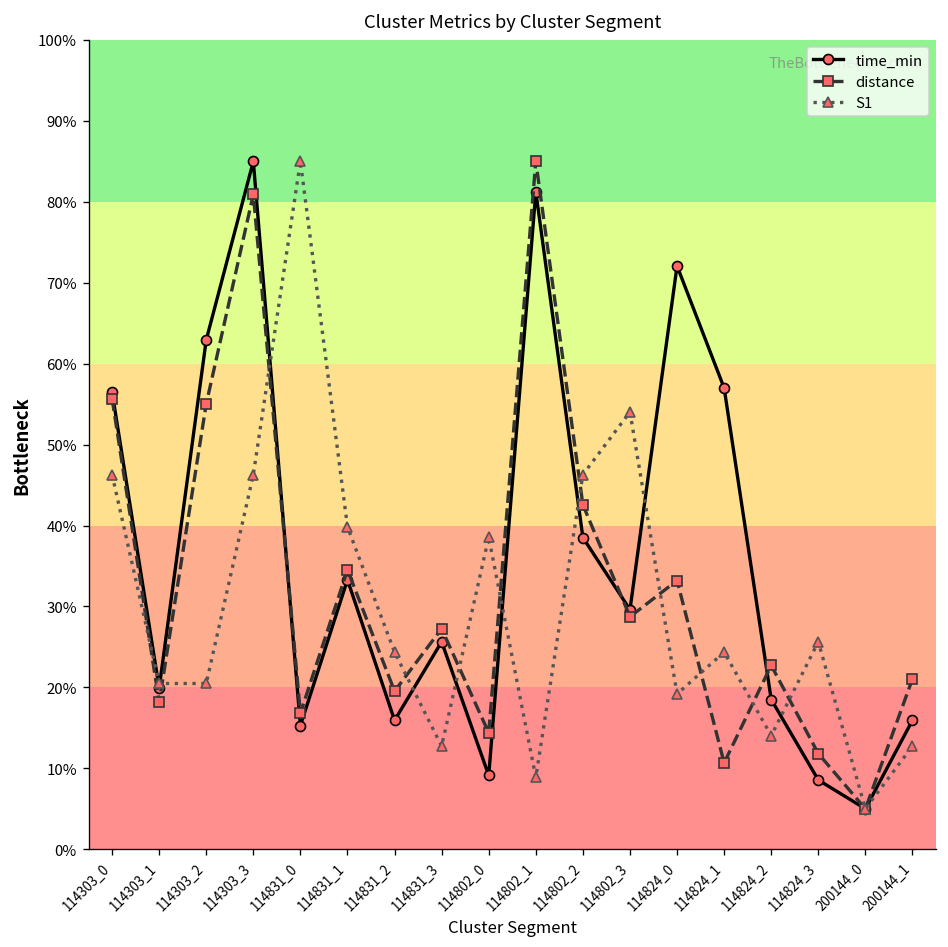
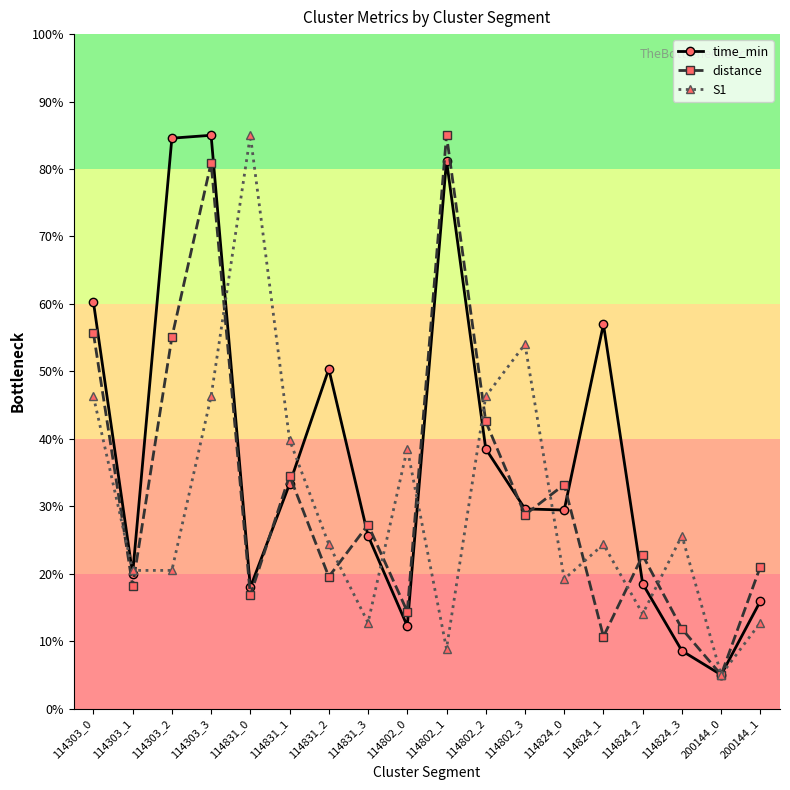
time_min, 114303_0: 57% -> 60%
time_min, 114303_2: 63% -> 85%
time_min, 114831_0: 15% -> 18%
time_min, 114831_2: 16% -> 50%
time_min, 114802_0: 9% -> 12%
time_min, 114824_0: 72% -> 29%
